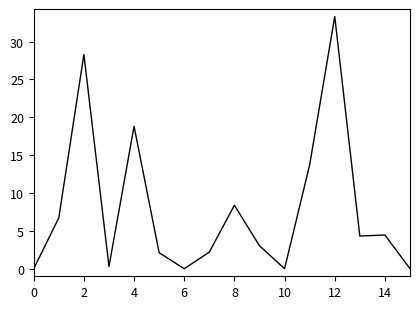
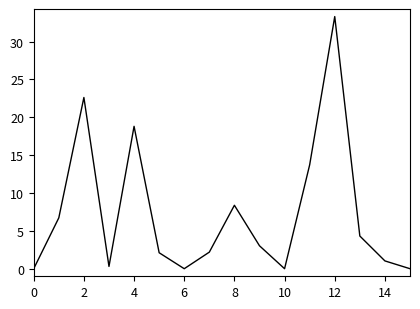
2: 28 -> 23
14: 4 -> 1
